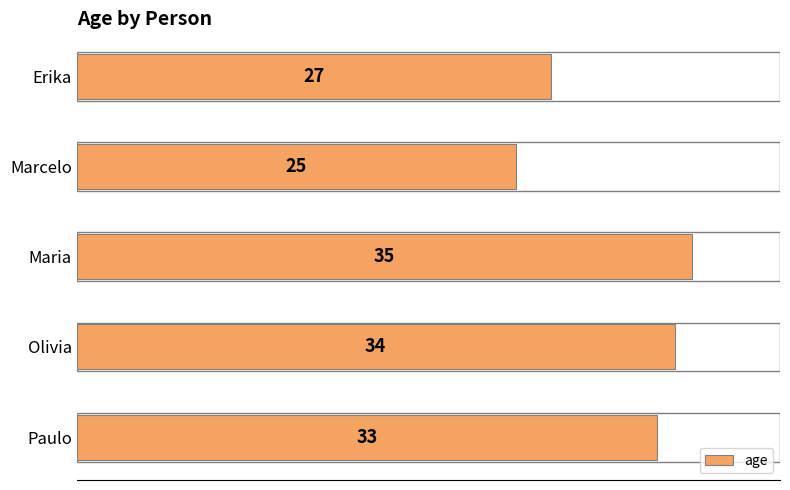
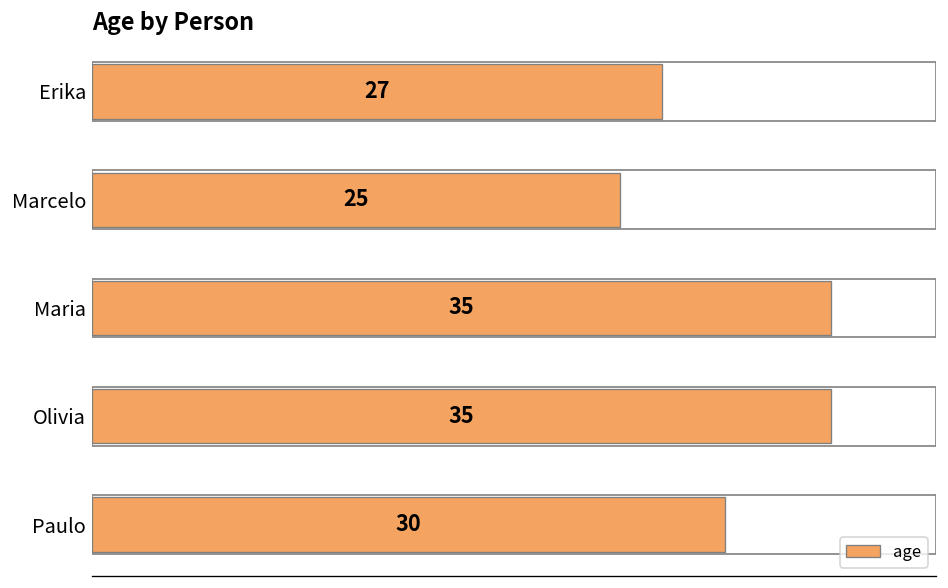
Olivia: 34 -> 35
Paulo: 33 -> 30
